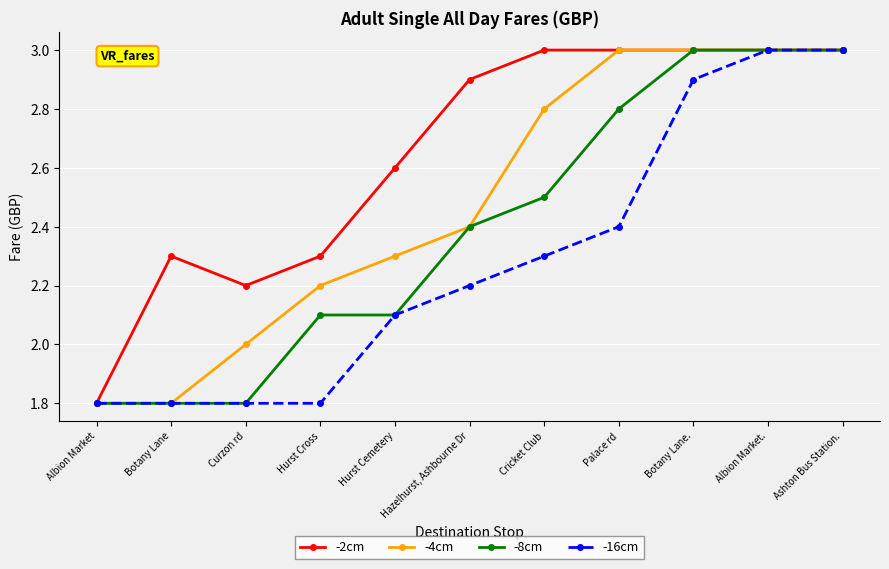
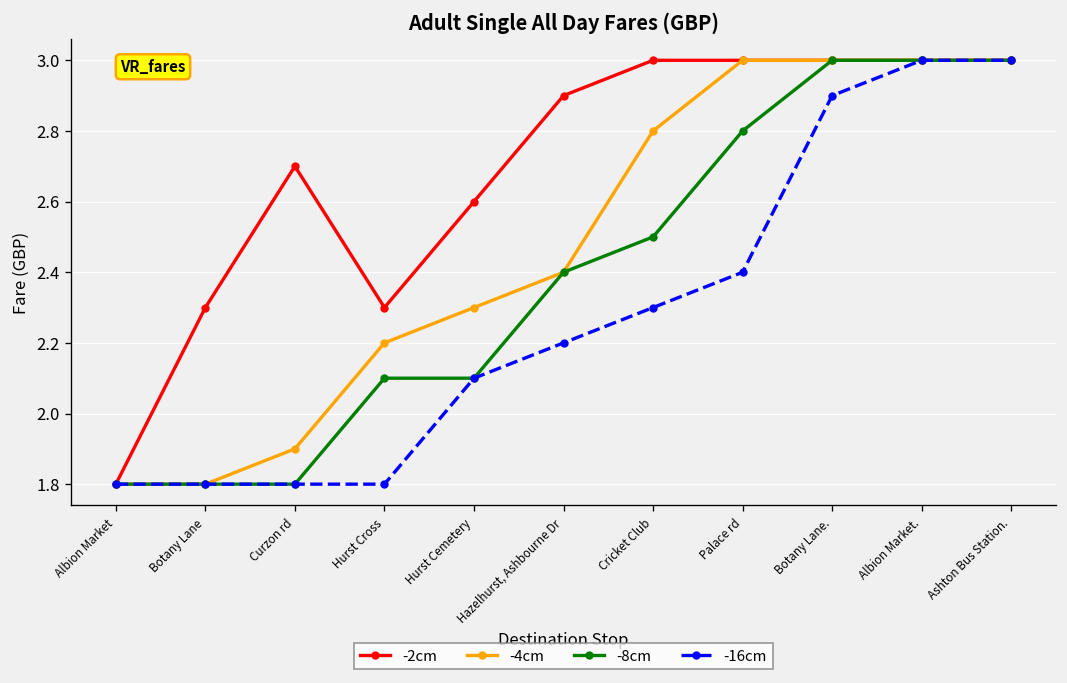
-2cm, Curzon rd: 2.2 -> 2.7
-4cm, Curzon rd: 2.0 -> 1.9
